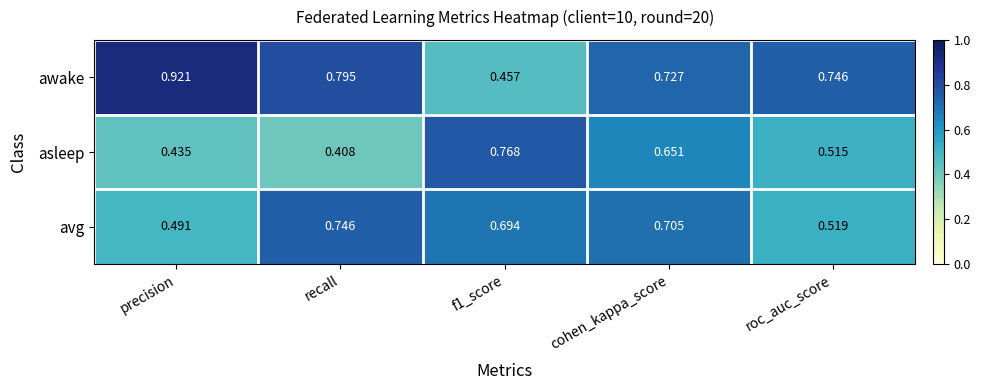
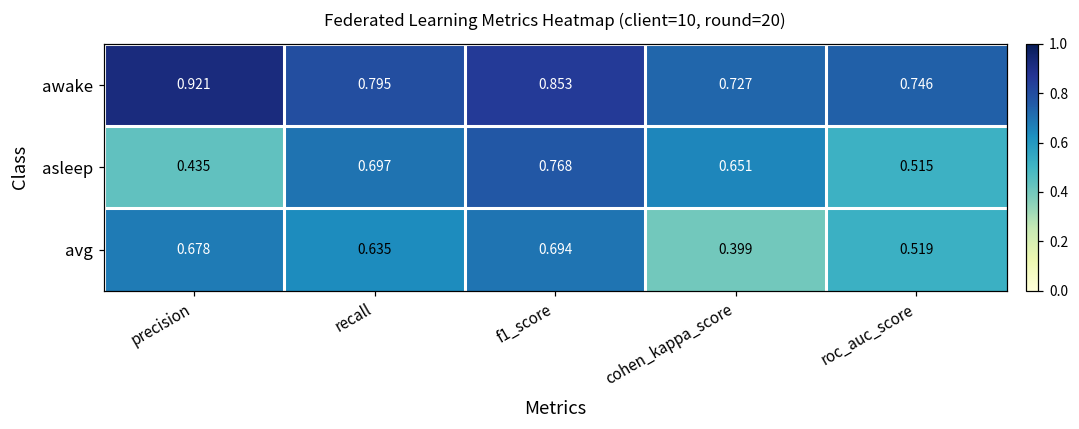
awake, f1_score: 0.457 -> 0.853
asleep, recall: 0.408 -> 0.697
avg, precision: 0.491 -> 0.678
avg, recall: 0.746 -> 0.635
avg, cohen_kappa_score: 0.705 -> 0.399
